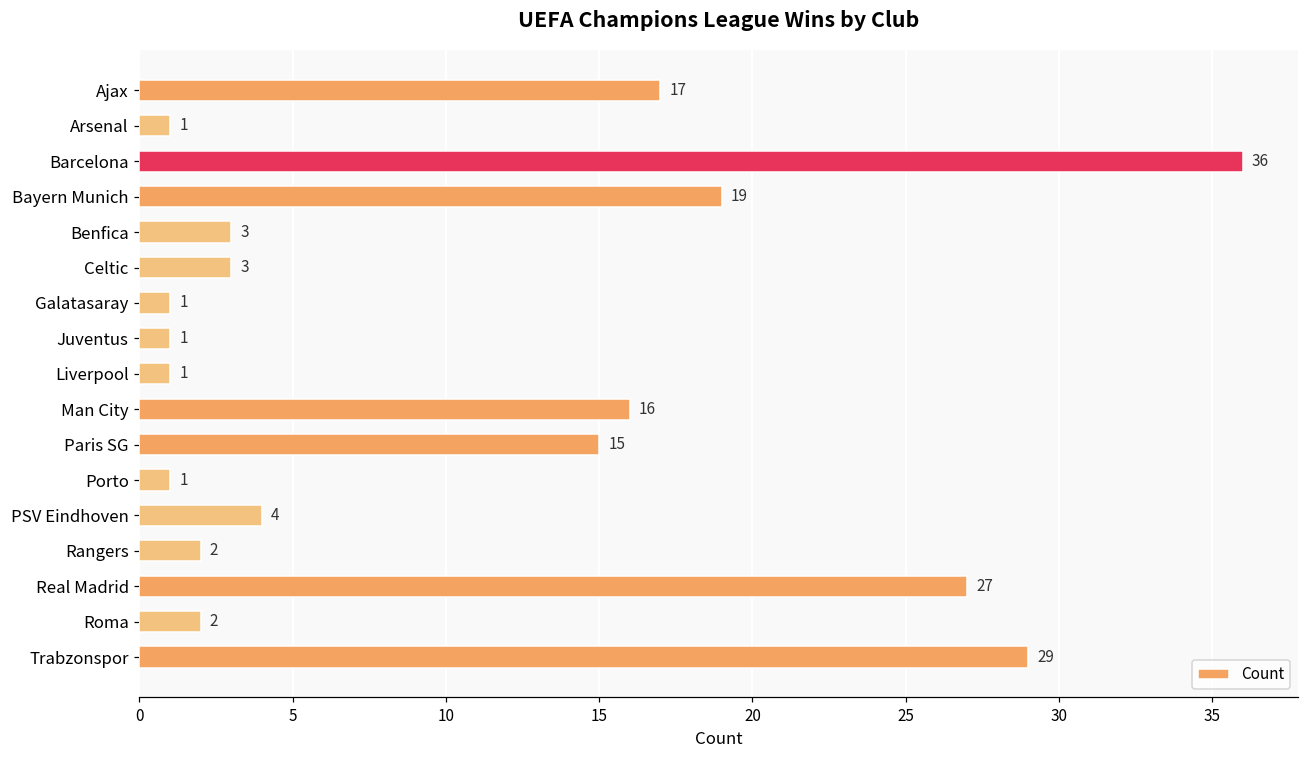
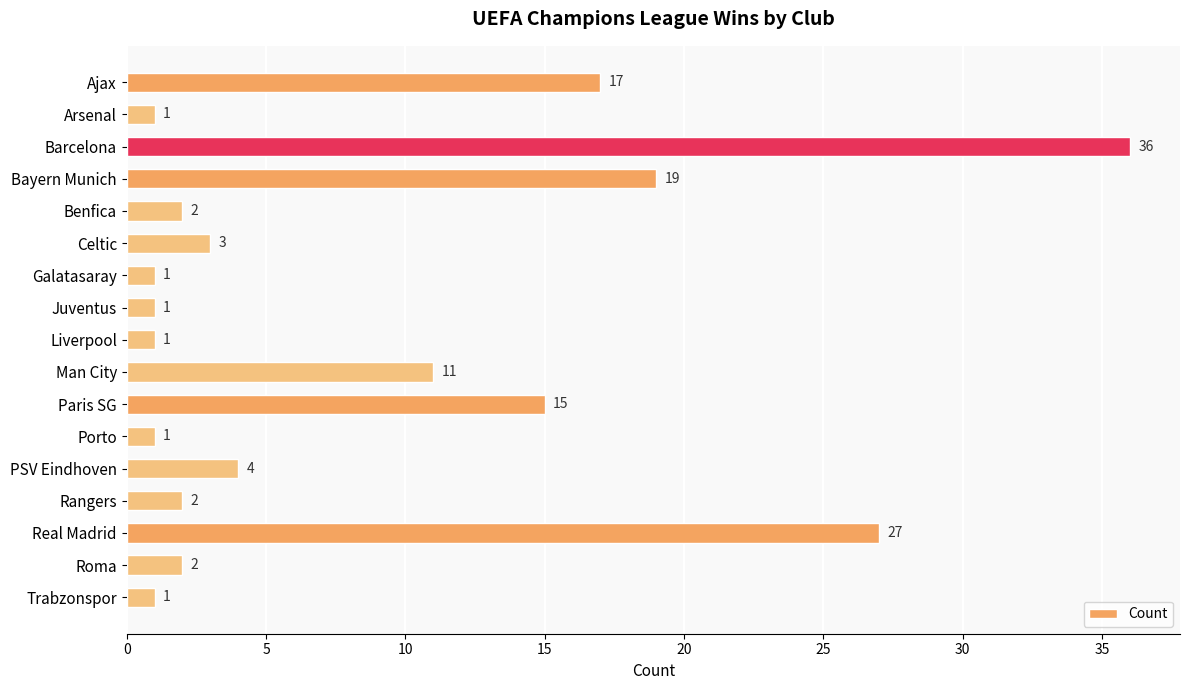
Benfica: 3 -> 2
Man City: 16 -> 11
Trabzonspor: 29 -> 1
